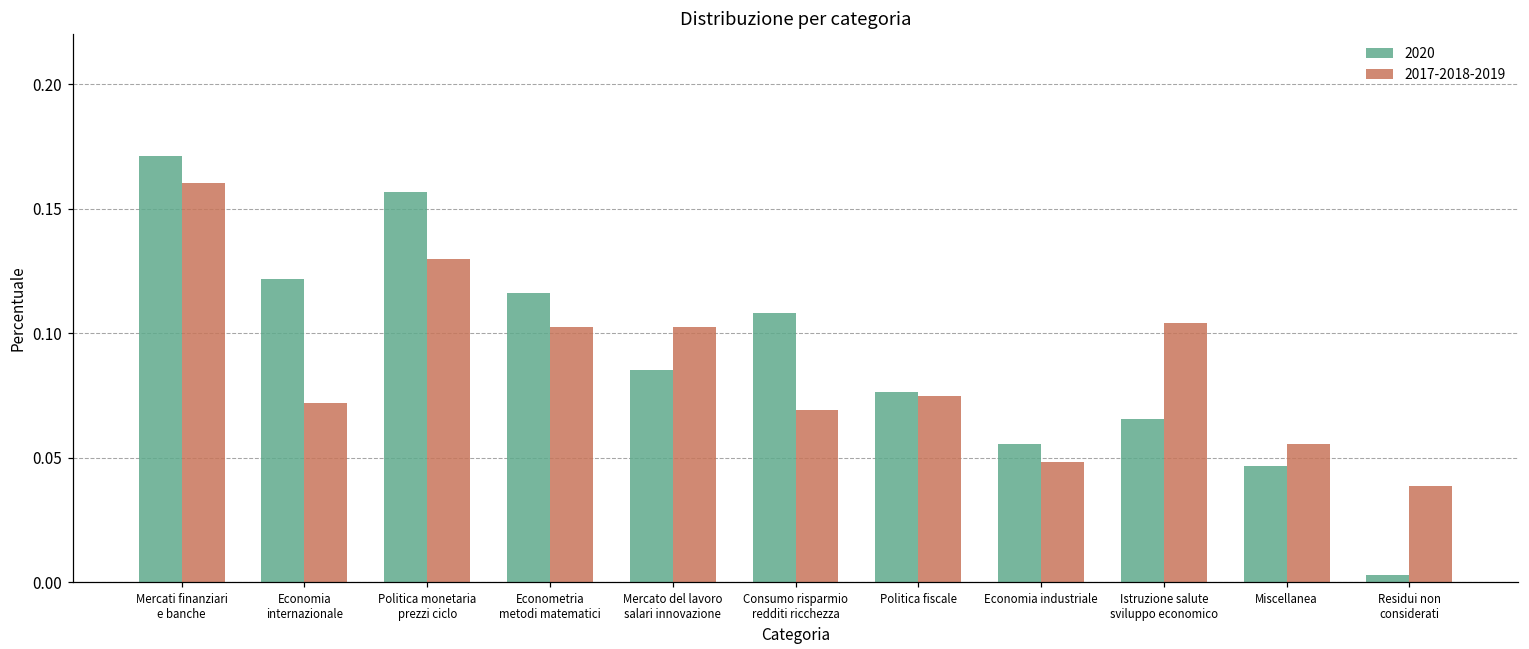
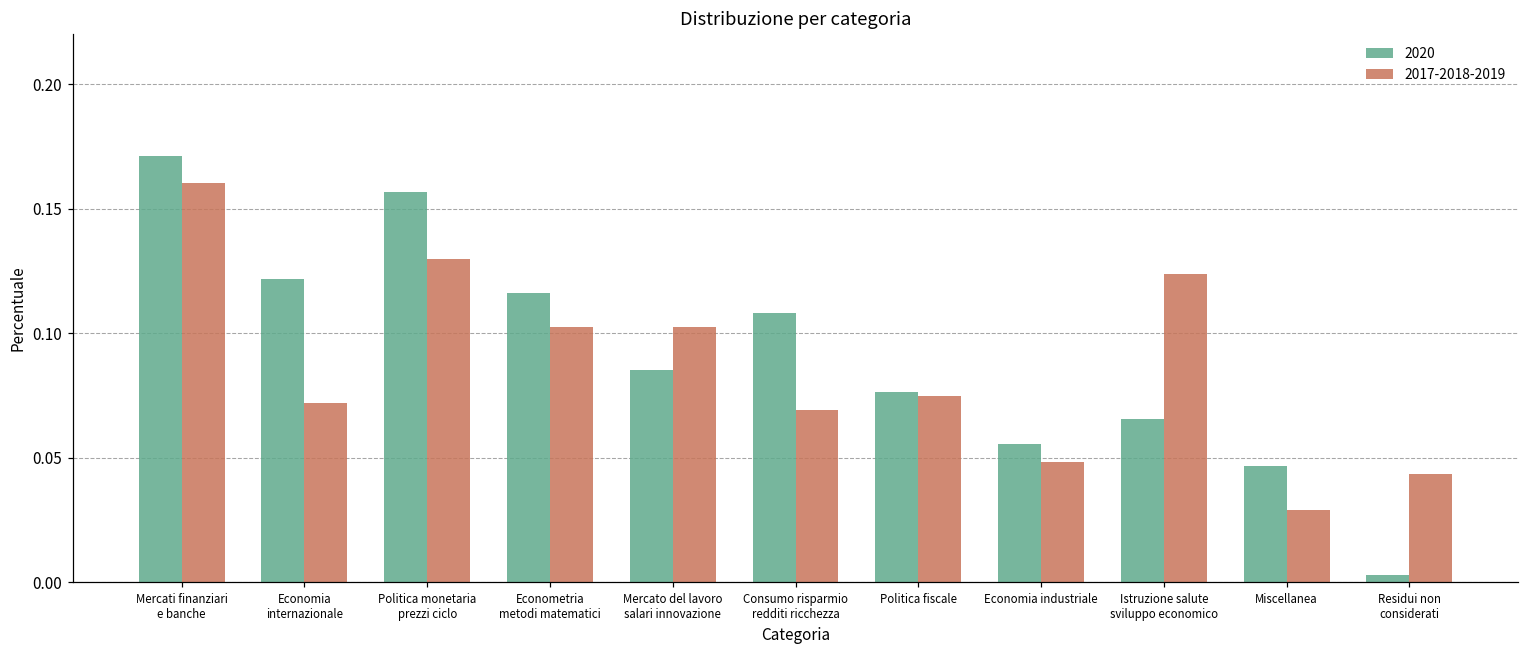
2017-2018-2019, Istruzione salute sviluppo economico: 0.104 -> 0.124
2017-2018-2019, Miscellanea: 0.055 -> 0.029
2017-2018-2019, Residui non considerati: 0.039 -> 0.043
